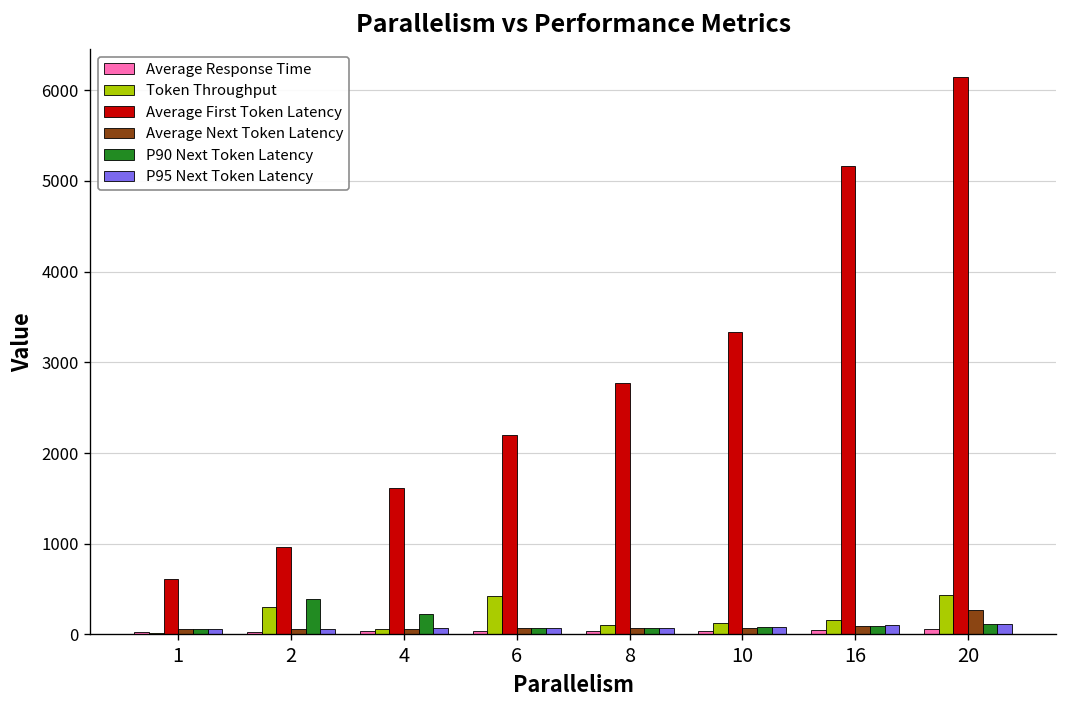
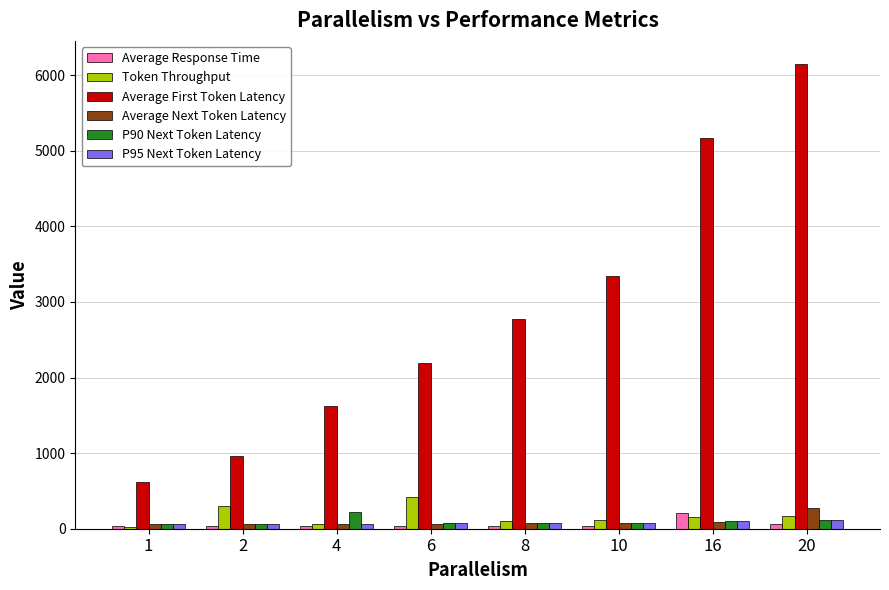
P90 Next Token Latency, 2: 400 -> 100
Average Response Time, 16: 100 -> 200
Token Throughput, 20: 400 -> 200
